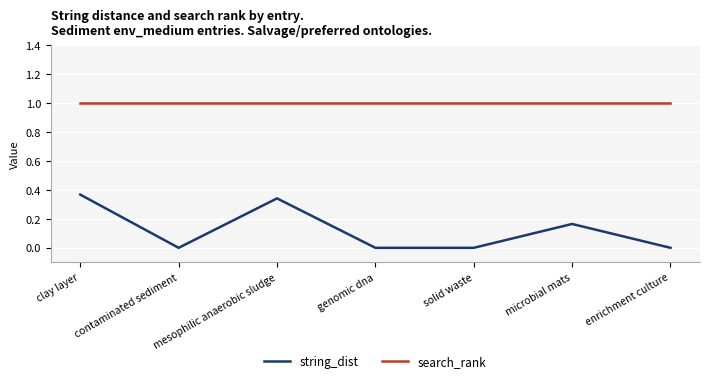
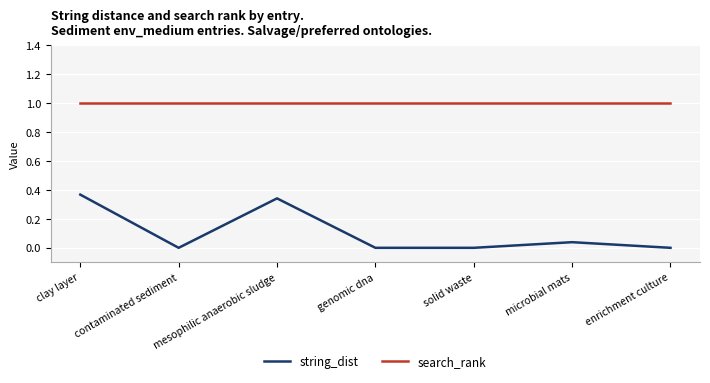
string_dist, microbial mats: 0.17 -> 0.04
